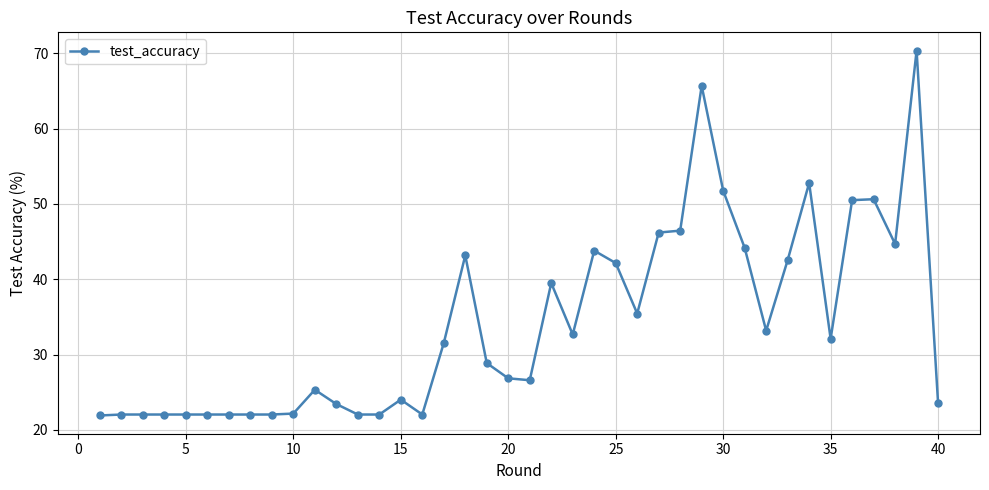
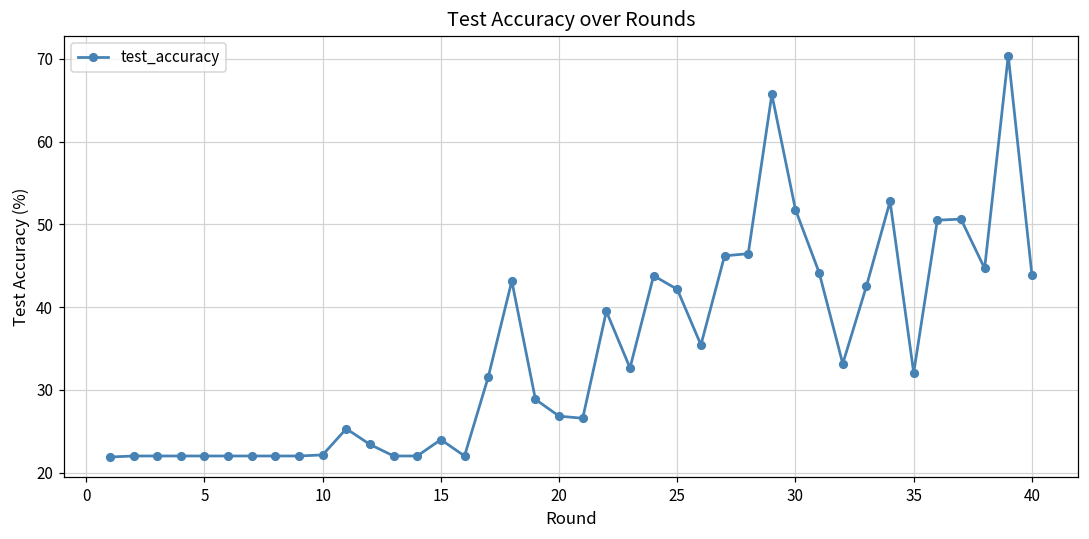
40: 24 -> 44
